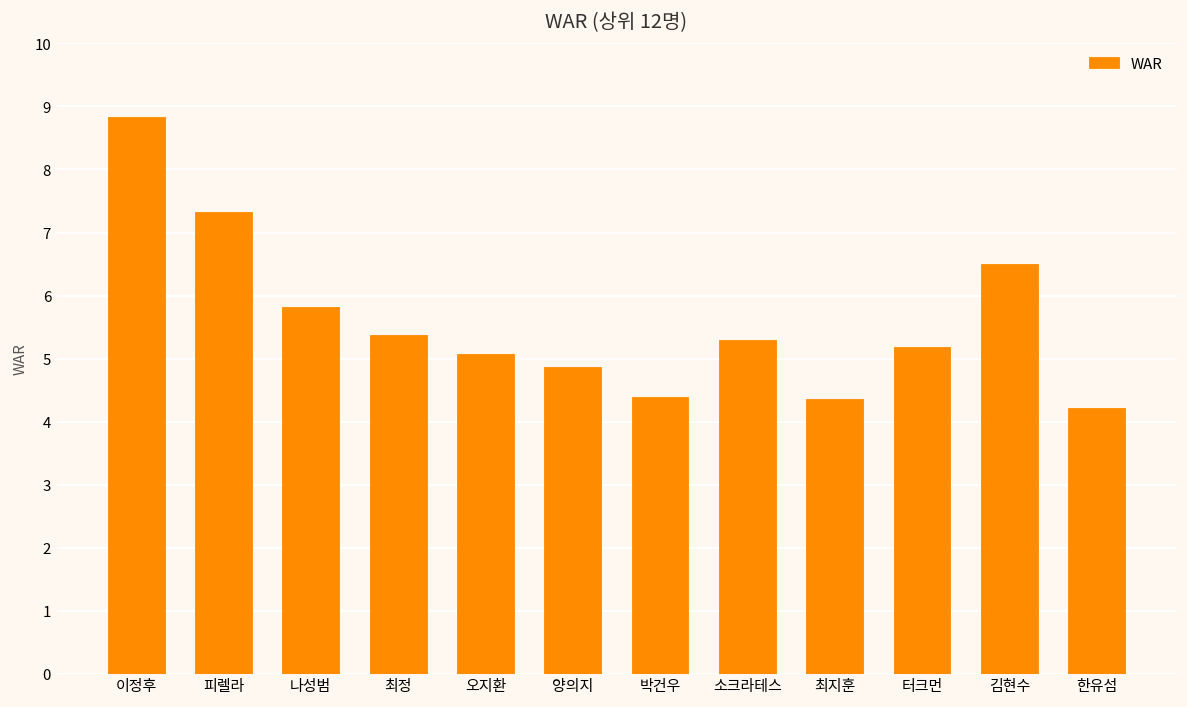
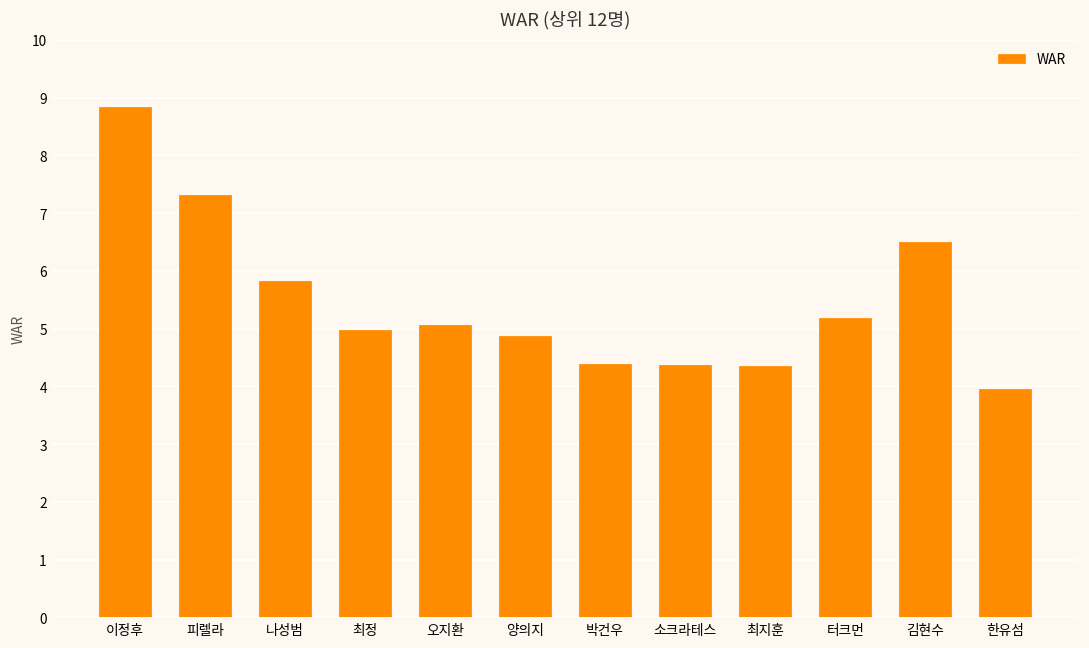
최정: 5.4 -> 5.0
소크라테스: 5.3 -> 4.4
한유섬: 4.2 -> 4.0
